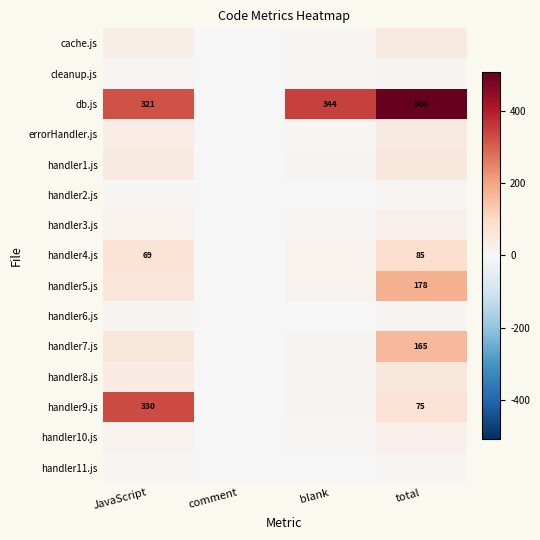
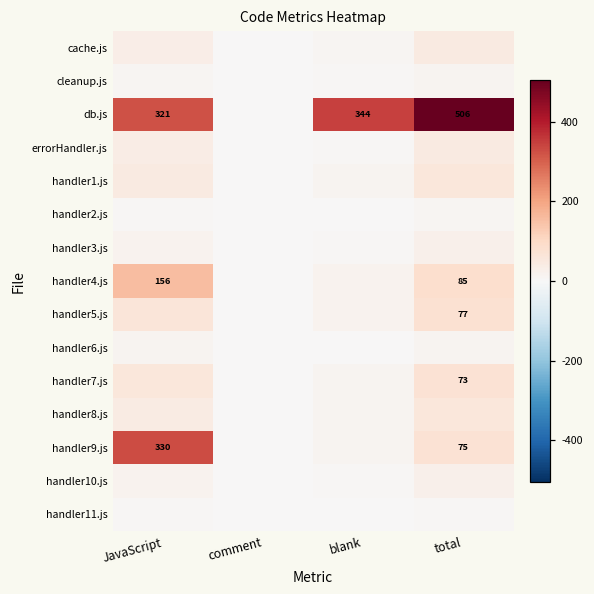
handler4.js, JavaScript: 69 -> 156
handler5.js, total: 178 -> 77
handler7.js, total: 165 -> 73
